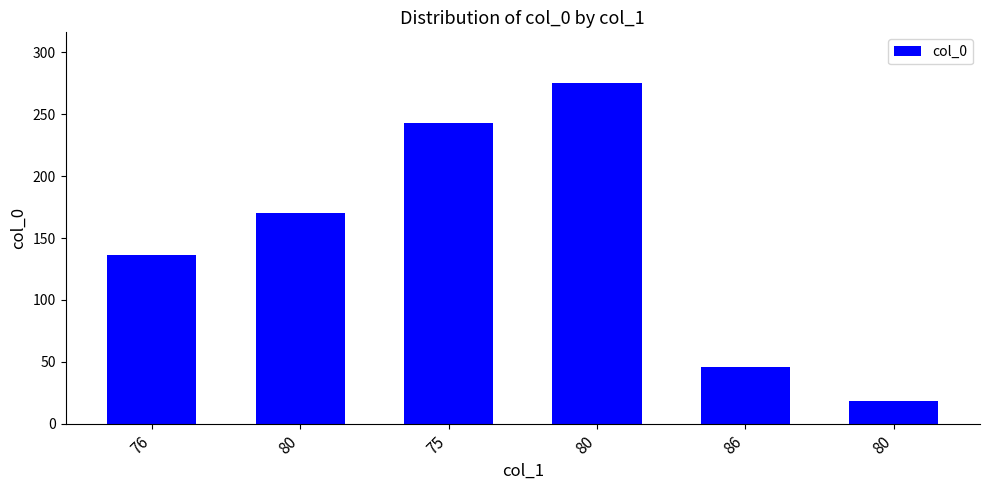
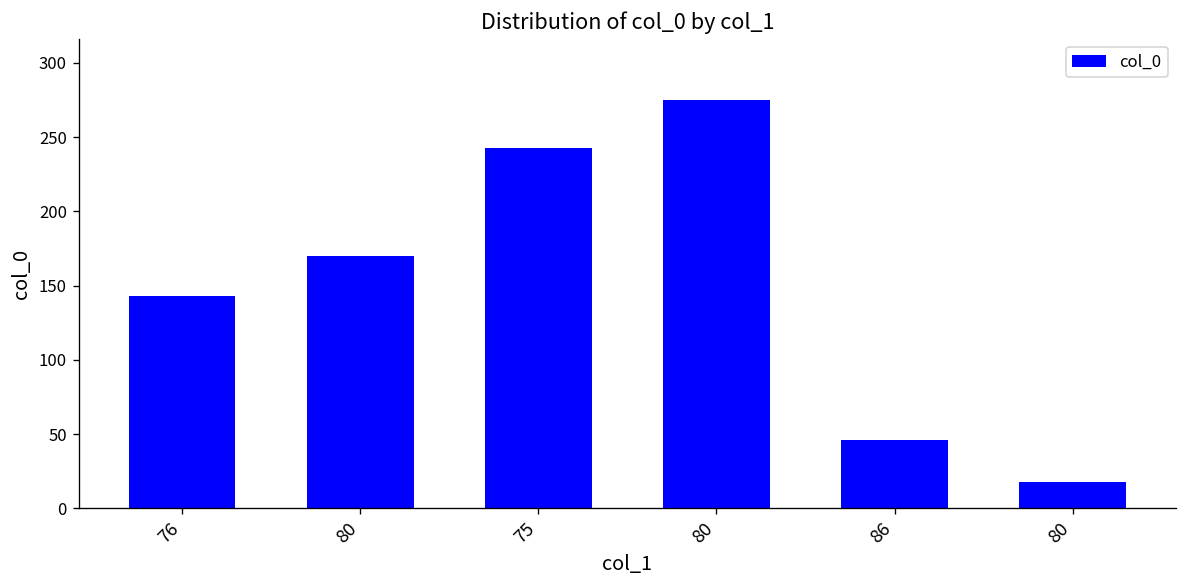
76: 136 -> 143
